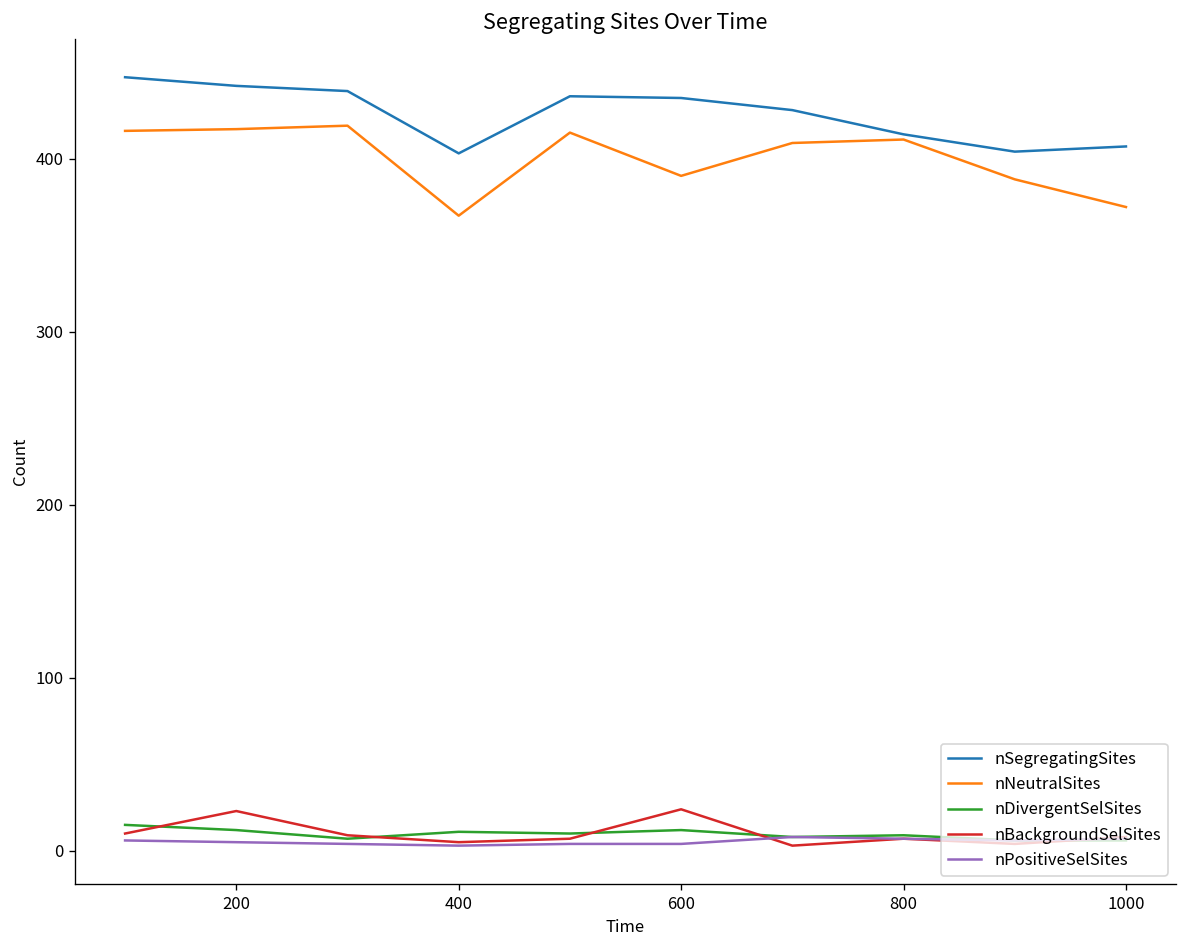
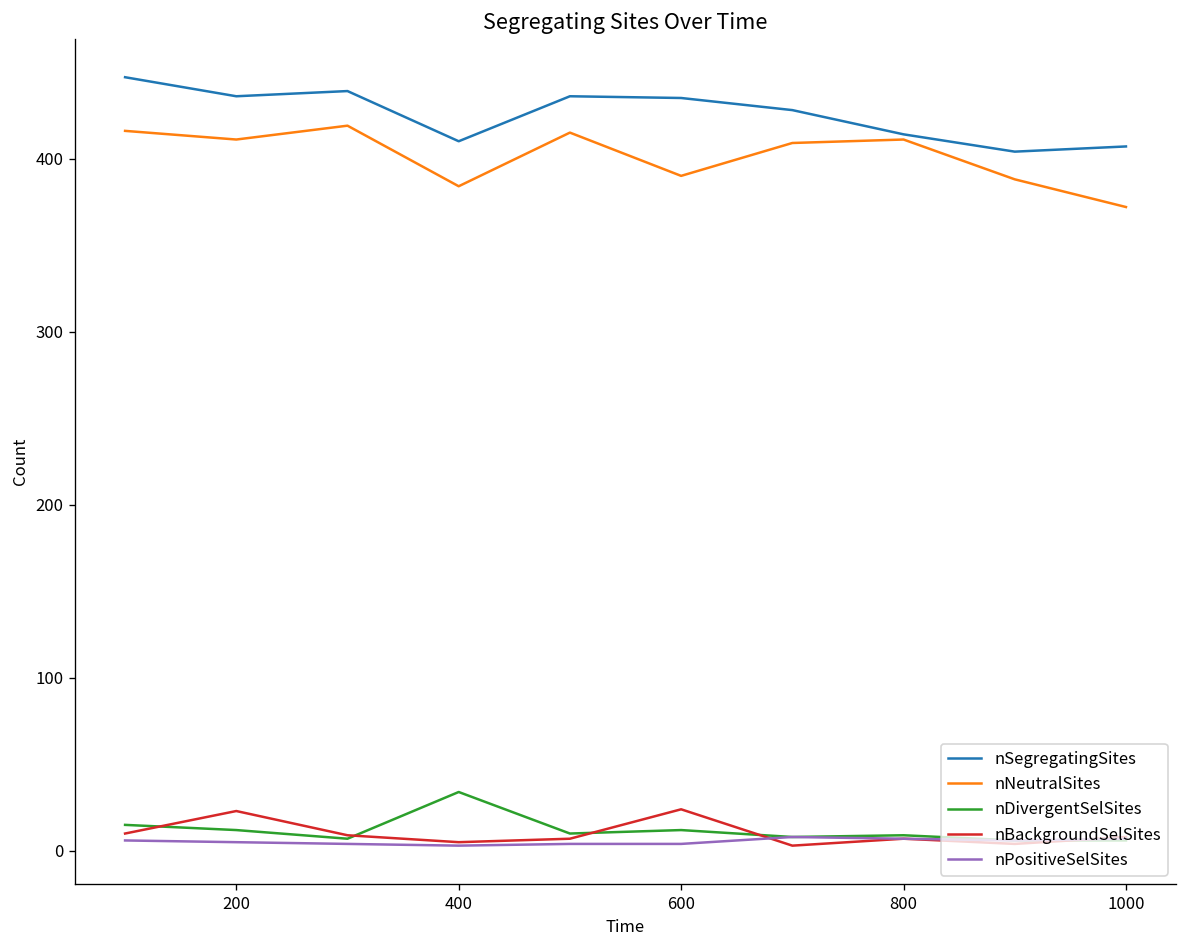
nSegregatingSites, 200: 442 -> 436
nNeutralSites, 200: 417 -> 411
nSegregatingSites, 400: 403 -> 410
nNeutralSites, 400: 367 -> 384
nDivergentSelSites, 400: 11 -> 34
